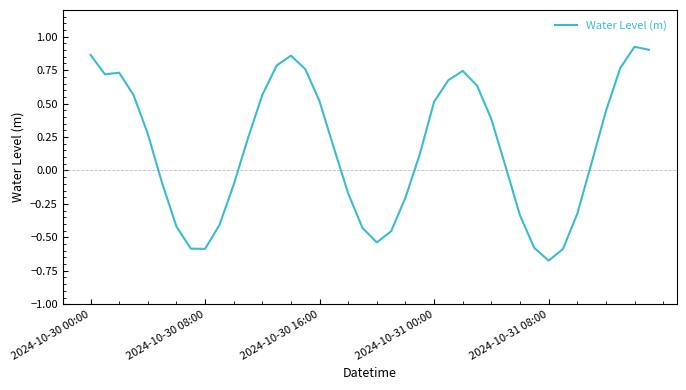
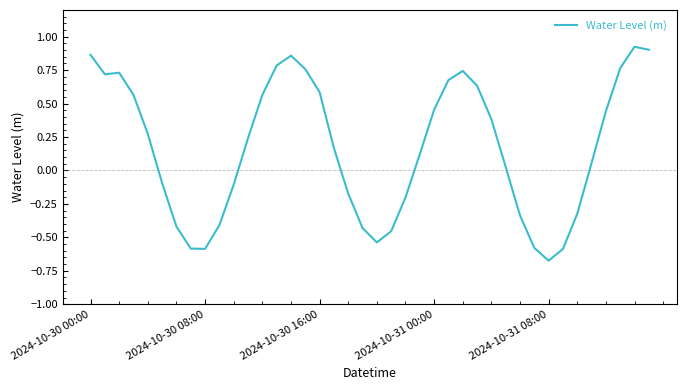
2024-10-30 16:00: 0.52 -> 0.59
2024-10-31 00:00: 0.51 -> 0.45
